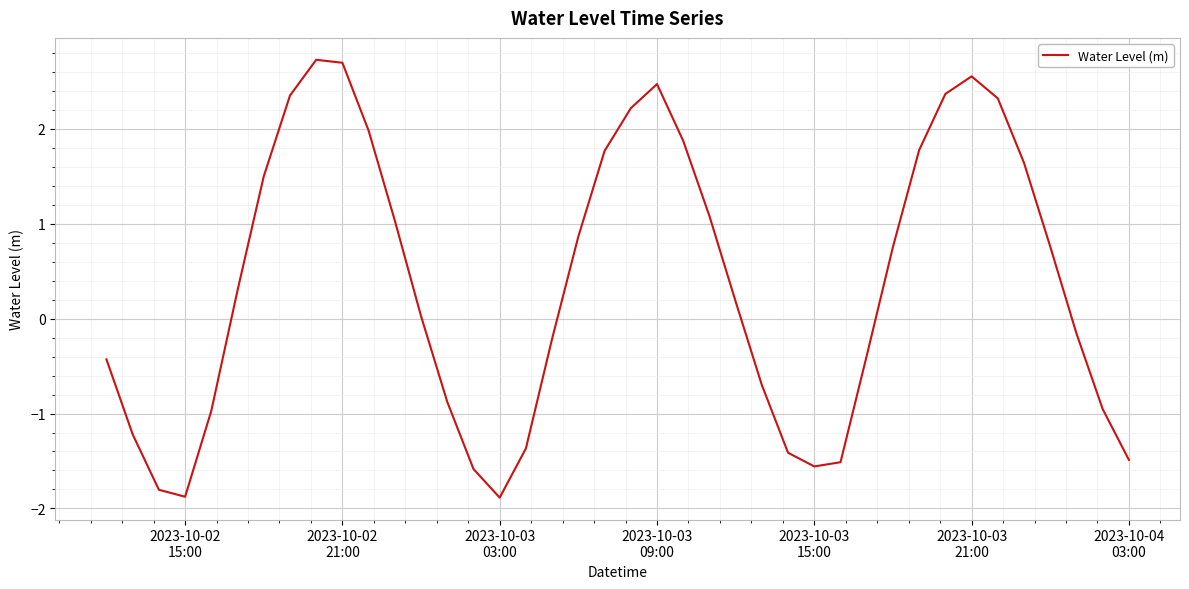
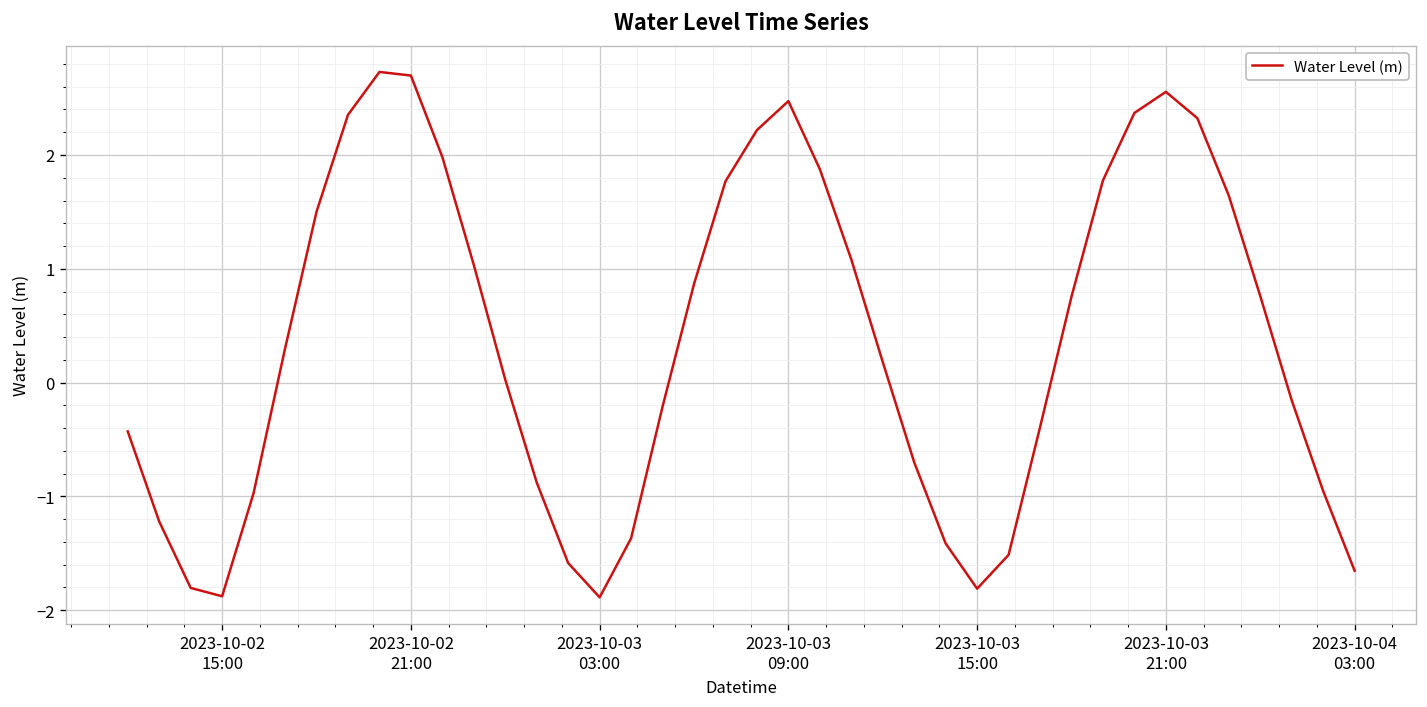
2023-10-03 15:00: -1.6 -> -1.8
2023-10-04 03:00: -1.5 -> -1.7
